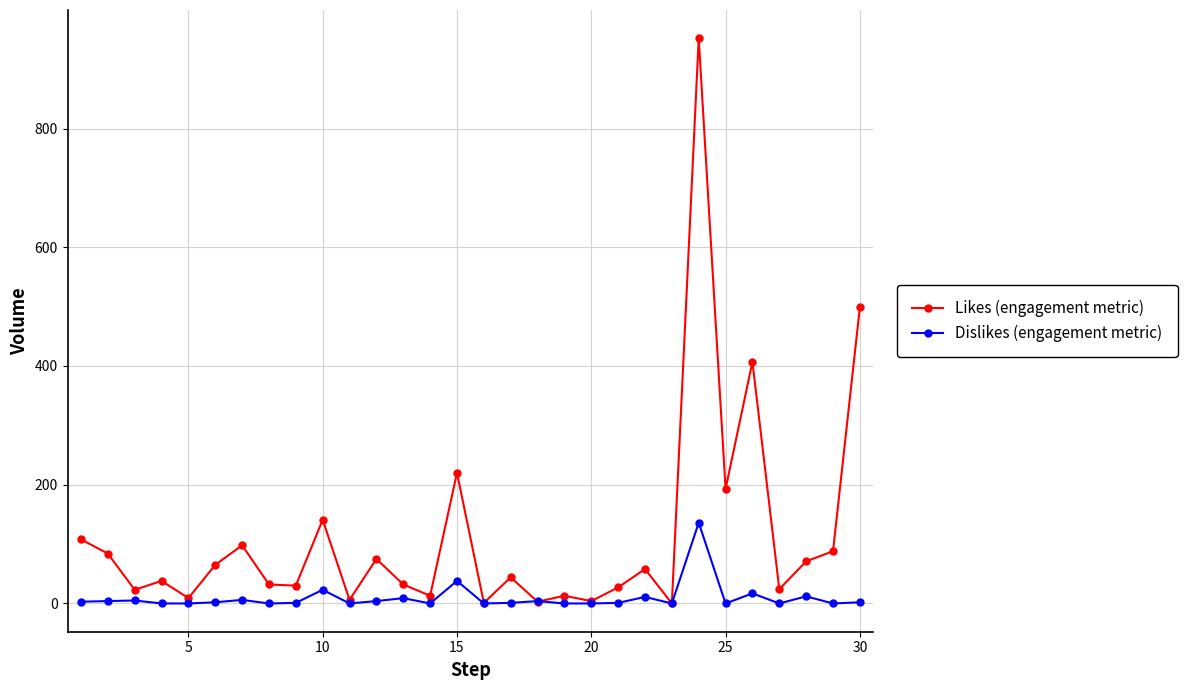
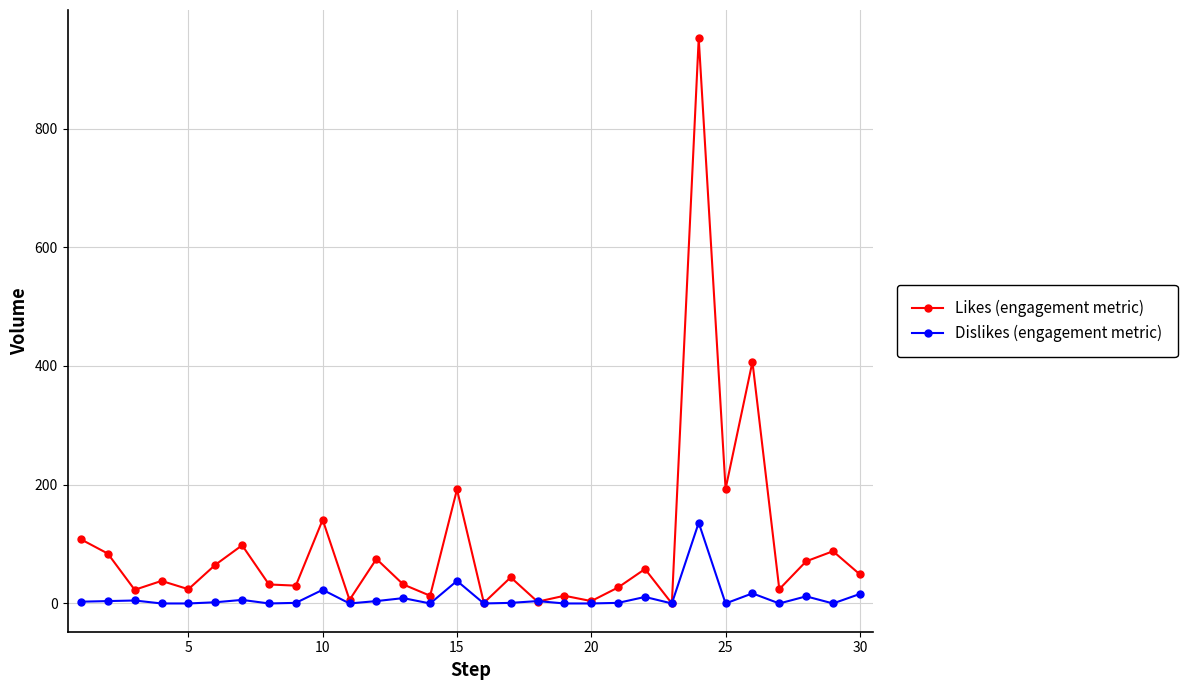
Likes (engagement metric), 5: 10 -> 20
Likes (engagement metric), 15: 220 -> 190
Likes (engagement metric), 30: 500 -> 50
Dislikes (engagement metric), 30: 0 -> 20
